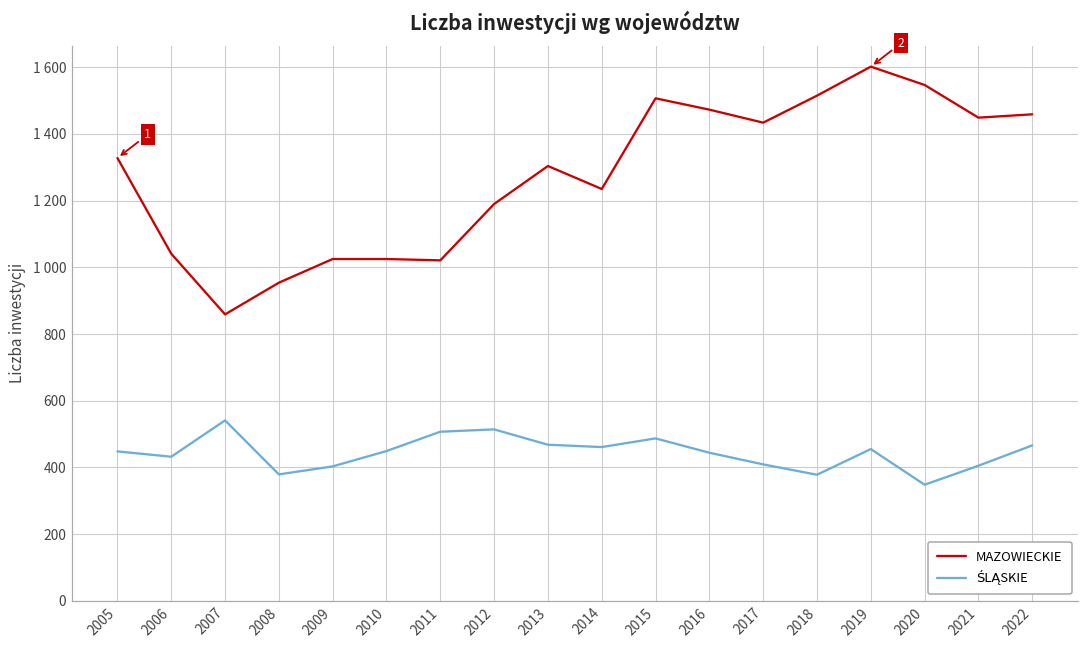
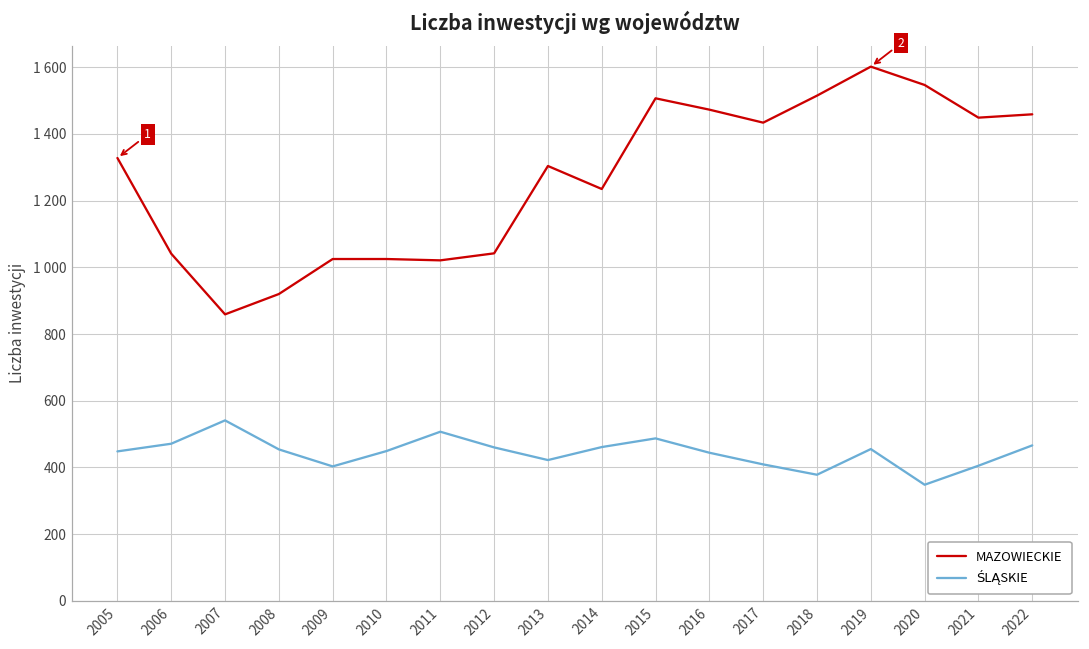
ŚLĄSKIE, 2006: 430 -> 470
MAZOWIECKIE, 2008: 950 -> 920
ŚLĄSKIE, 2008: 380 -> 450
MAZOWIECKIE, 2012: 1190 -> 1040
ŚLĄSKIE, 2012: 510 -> 460
ŚLĄSKIE, 2013: 470 -> 420
